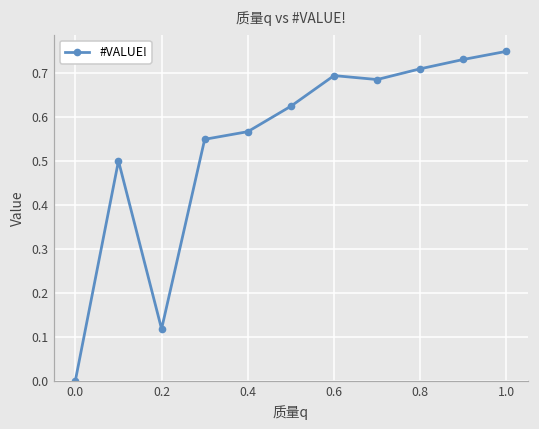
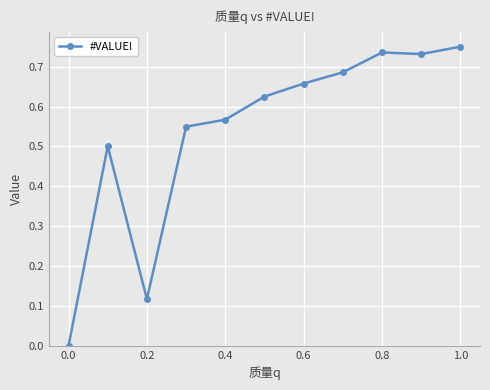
0.6: 0.69 -> 0.66
0.8: 0.71 -> 0.74
